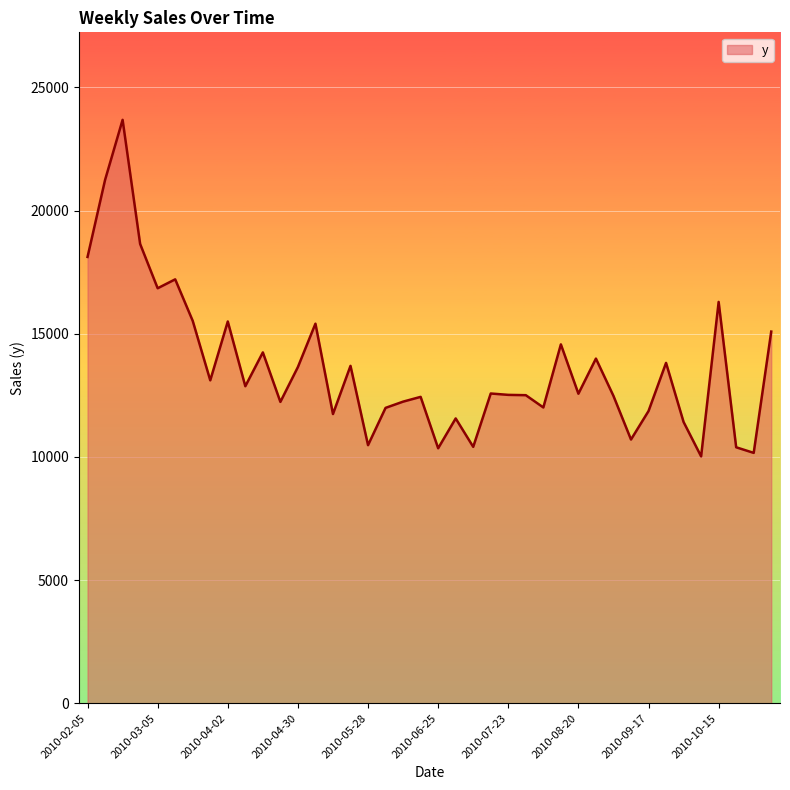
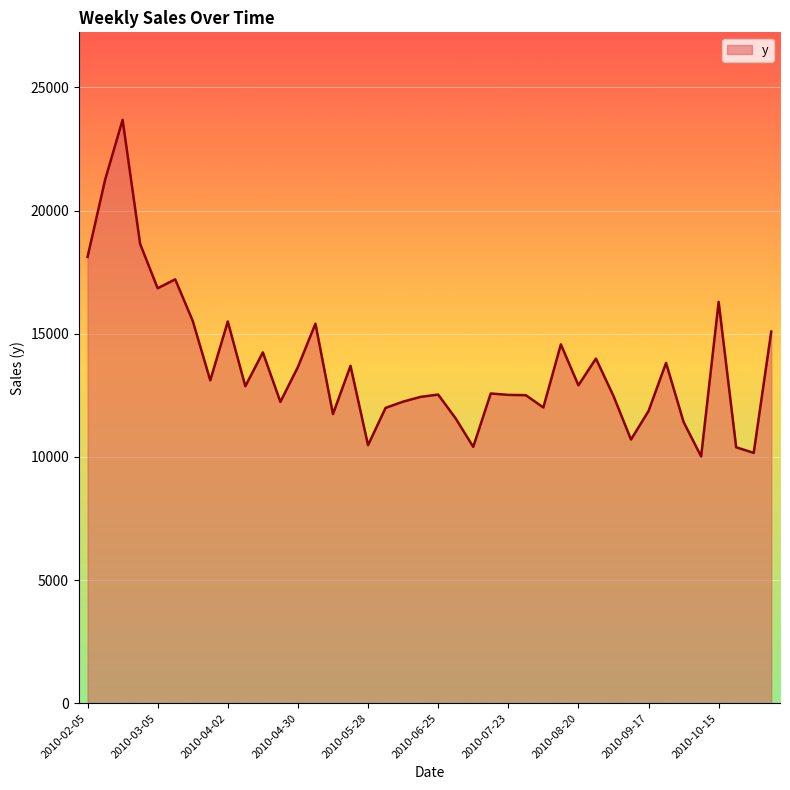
2010-06-25: 10400 -> 12500
2010-08-20: 12600 -> 12900
